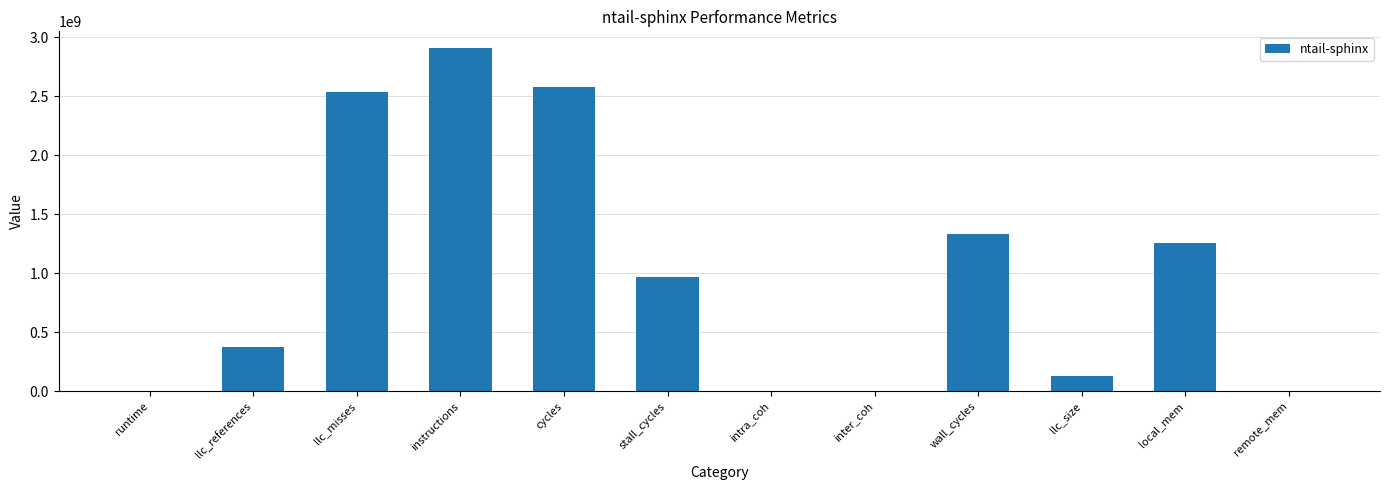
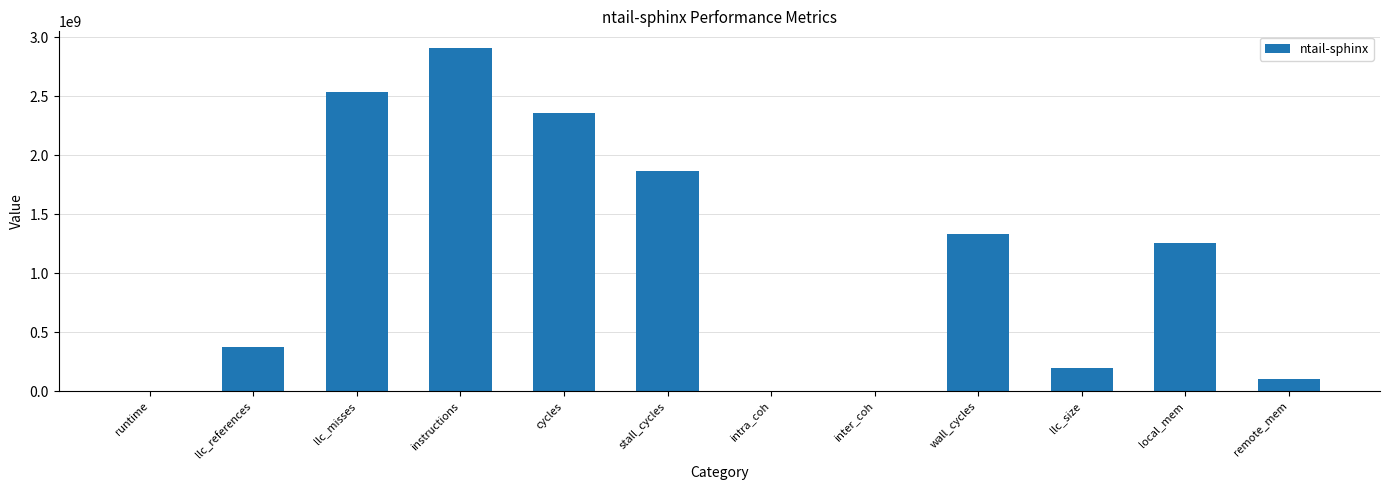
cycles: 2580000000 -> 2360000000
stall_cycles: 970000000 -> 1870000000
llc_size: 130000000 -> 200000000
remote_mem: 0 -> 100000000
